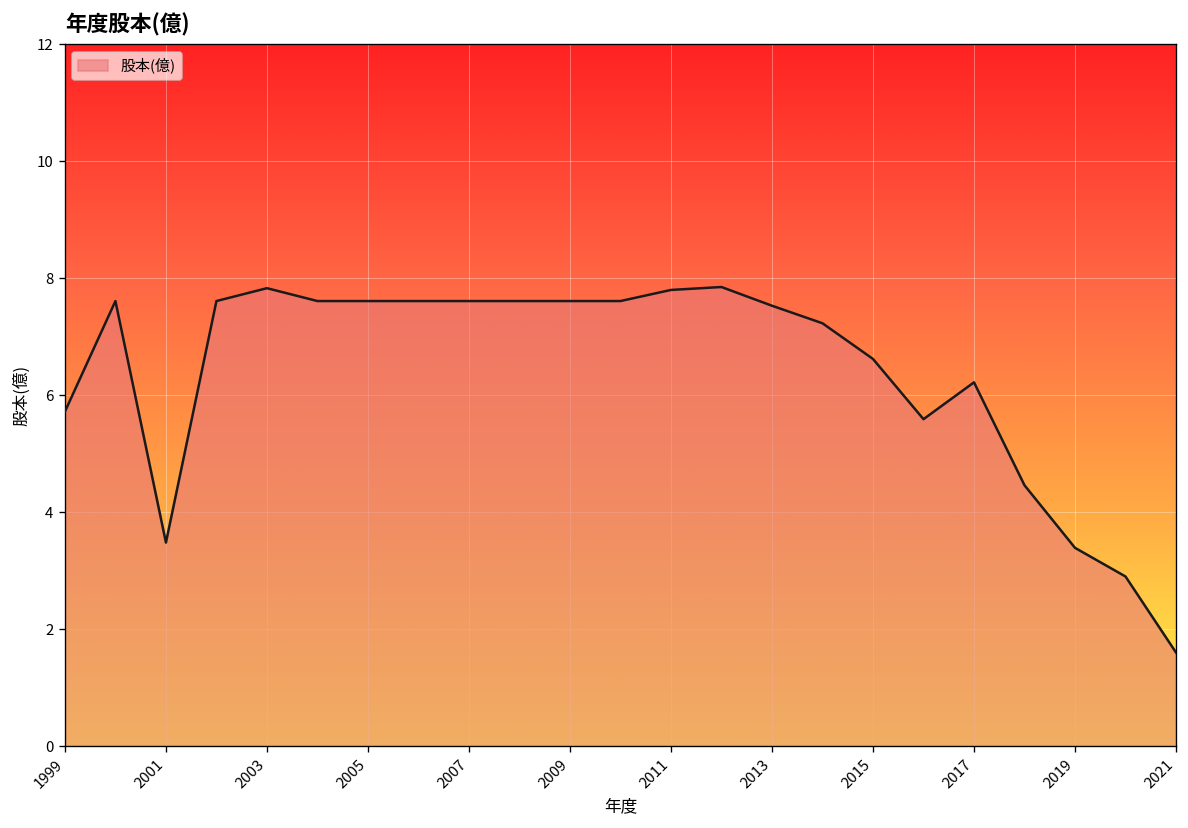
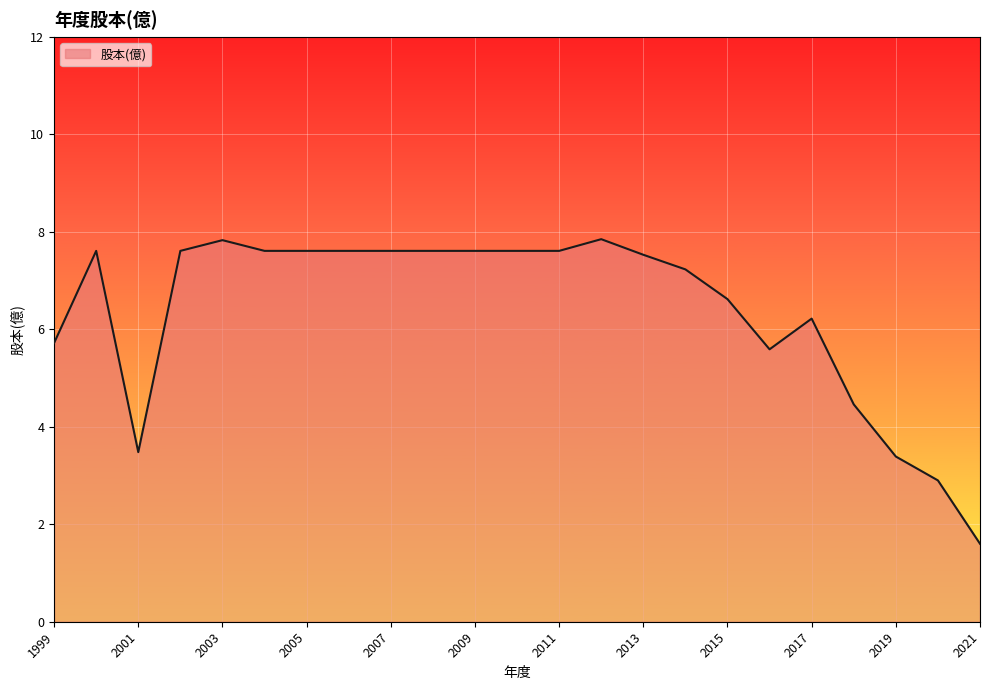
2011: 7.8 -> 7.6
